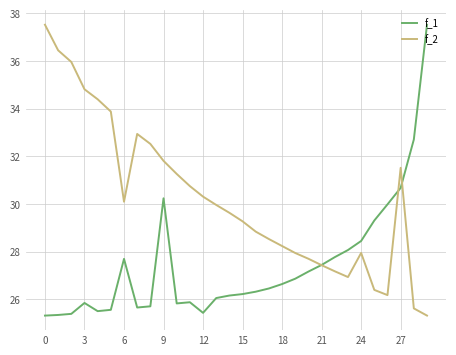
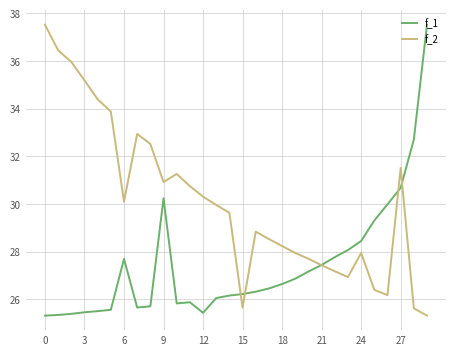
f_1, 3: 25.8 -> 25.5
f_2, 3: 34.8 -> 35.2
f_2, 9: 31.8 -> 30.9
f_2, 15: 29.3 -> 25.6
